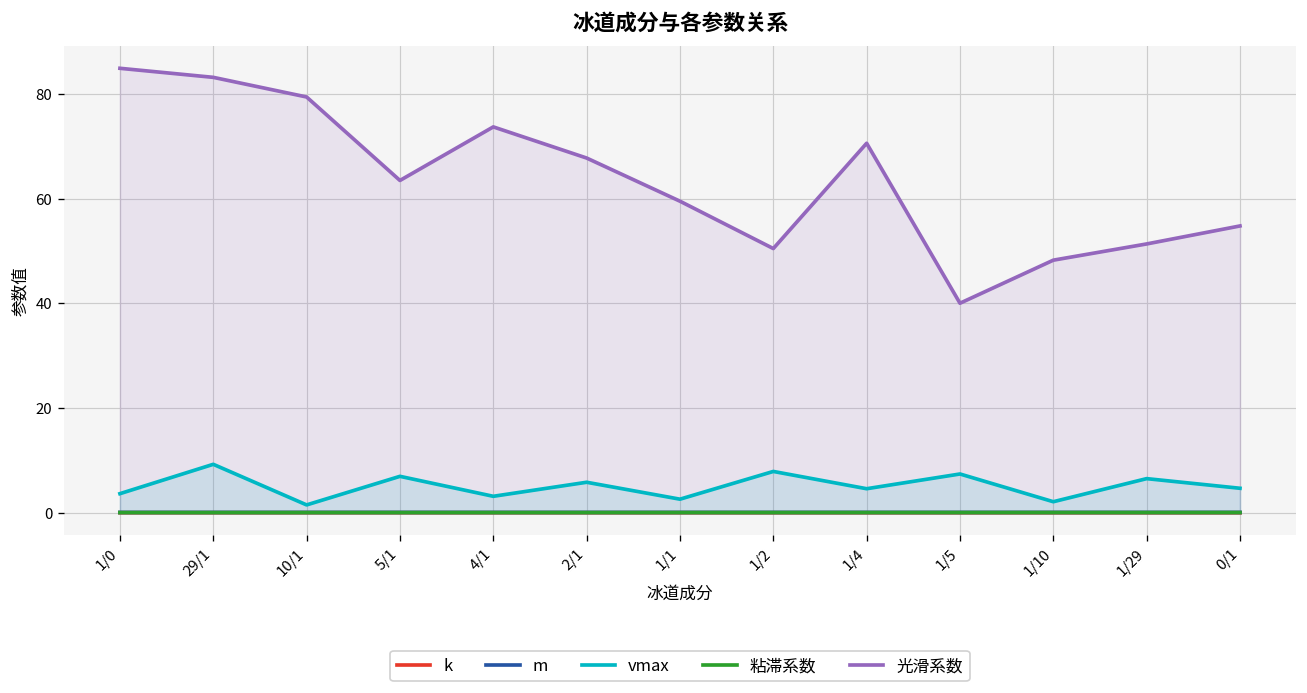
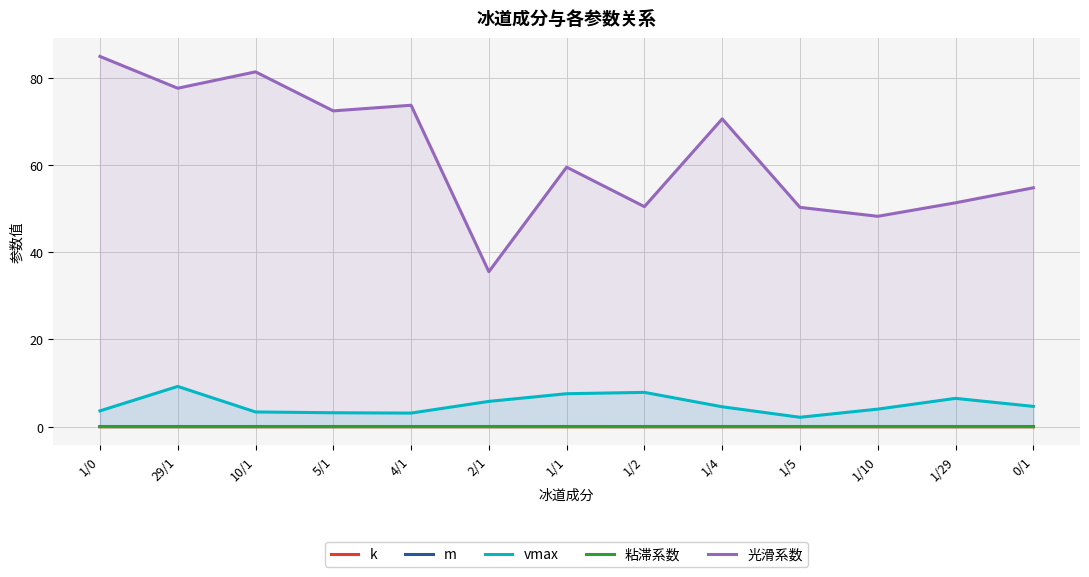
光滑系数, 29/1: 83 -> 78
vmax, 10/1: 1 -> 3
光滑系数, 10/1: 79 -> 81
vmax, 5/1: 7 -> 3
光滑系数, 5/1: 63 -> 72
光滑系数, 2/1: 68 -> 36
vmax, 1/1: 3 -> 8
vmax, 1/5: 7 -> 2
光滑系数, 1/5: 40 -> 50
vmax, 1/10: 2 -> 4
